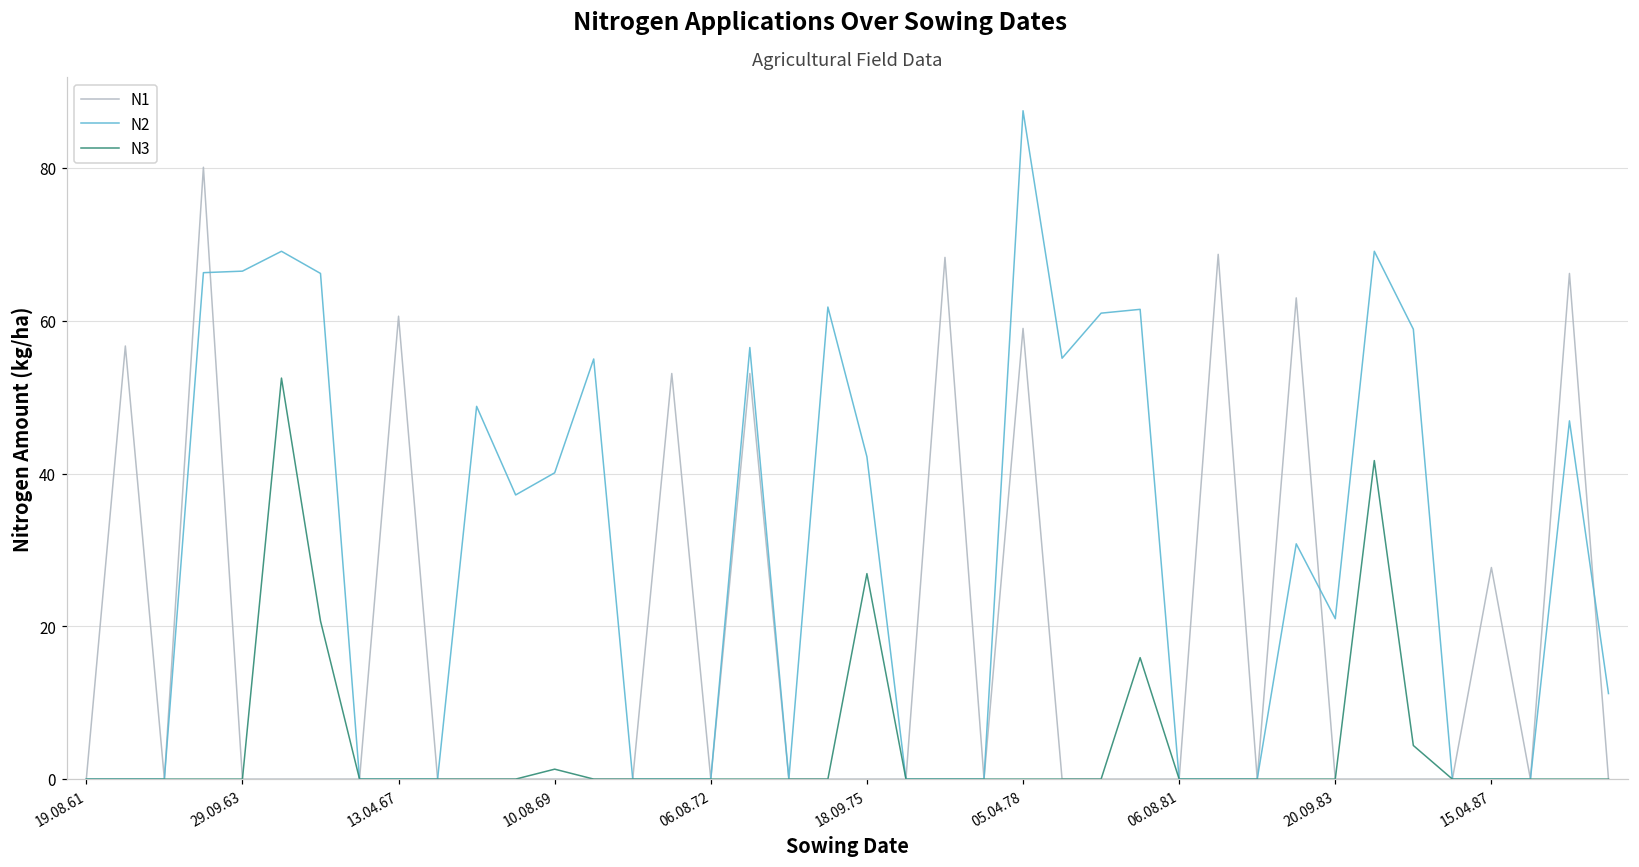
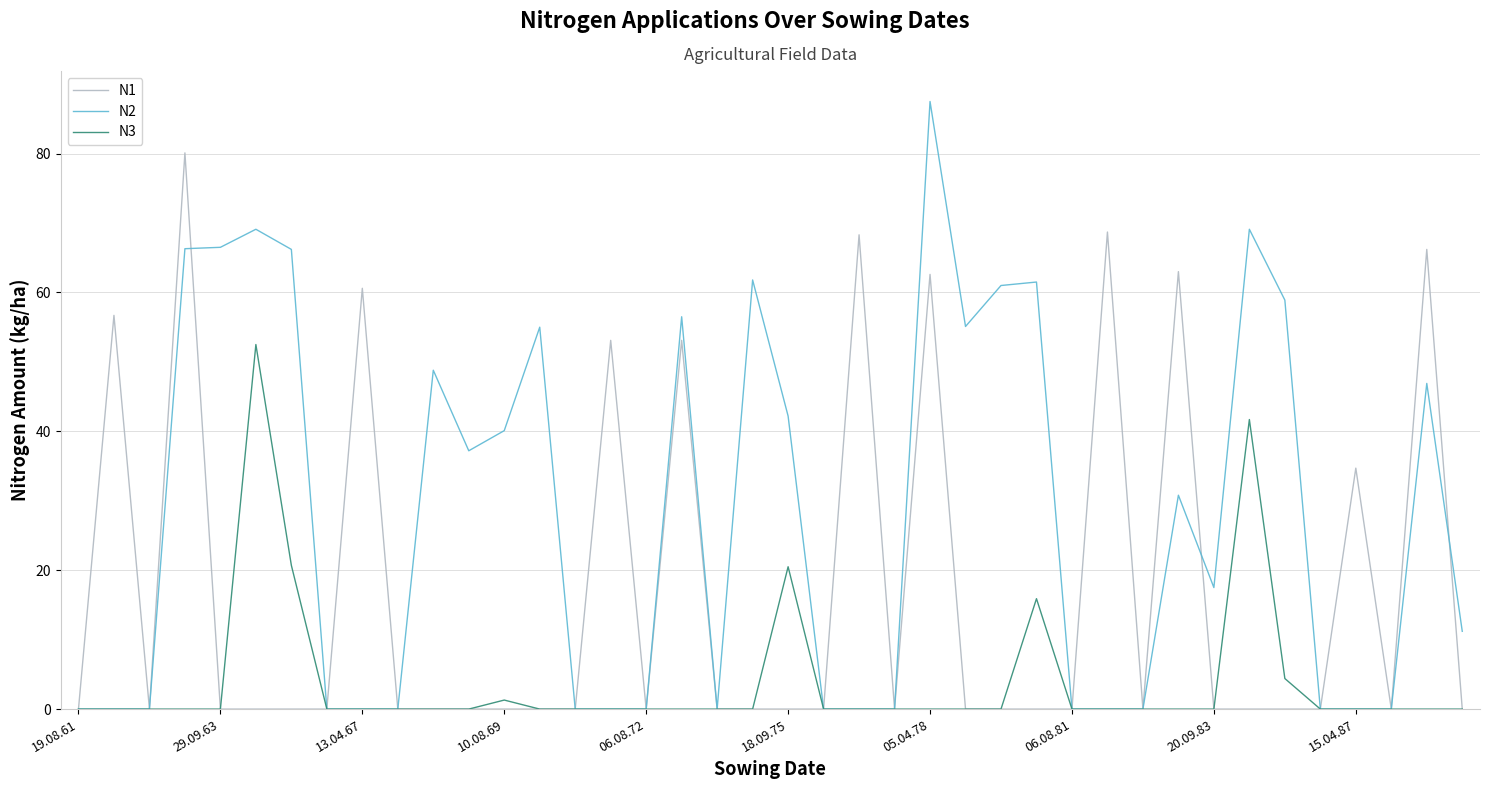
N3, 18.09.75: 27 -> 21
N1, 05.04.78: 59 -> 63
N2, 20.09.83: 21 -> 18
N1, 15.04.87: 28 -> 35
